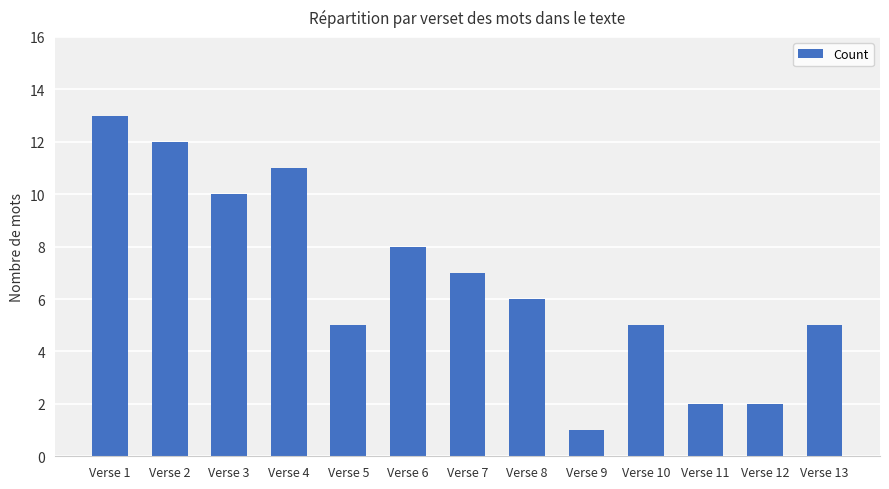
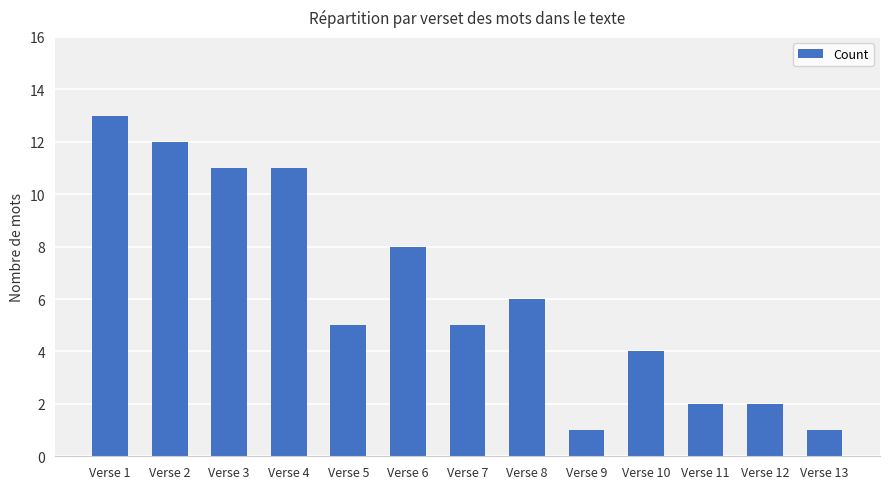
Verse 3: 10 -> 11
Verse 7: 7 -> 5
Verse 10: 5 -> 4
Verse 13: 5 -> 1
